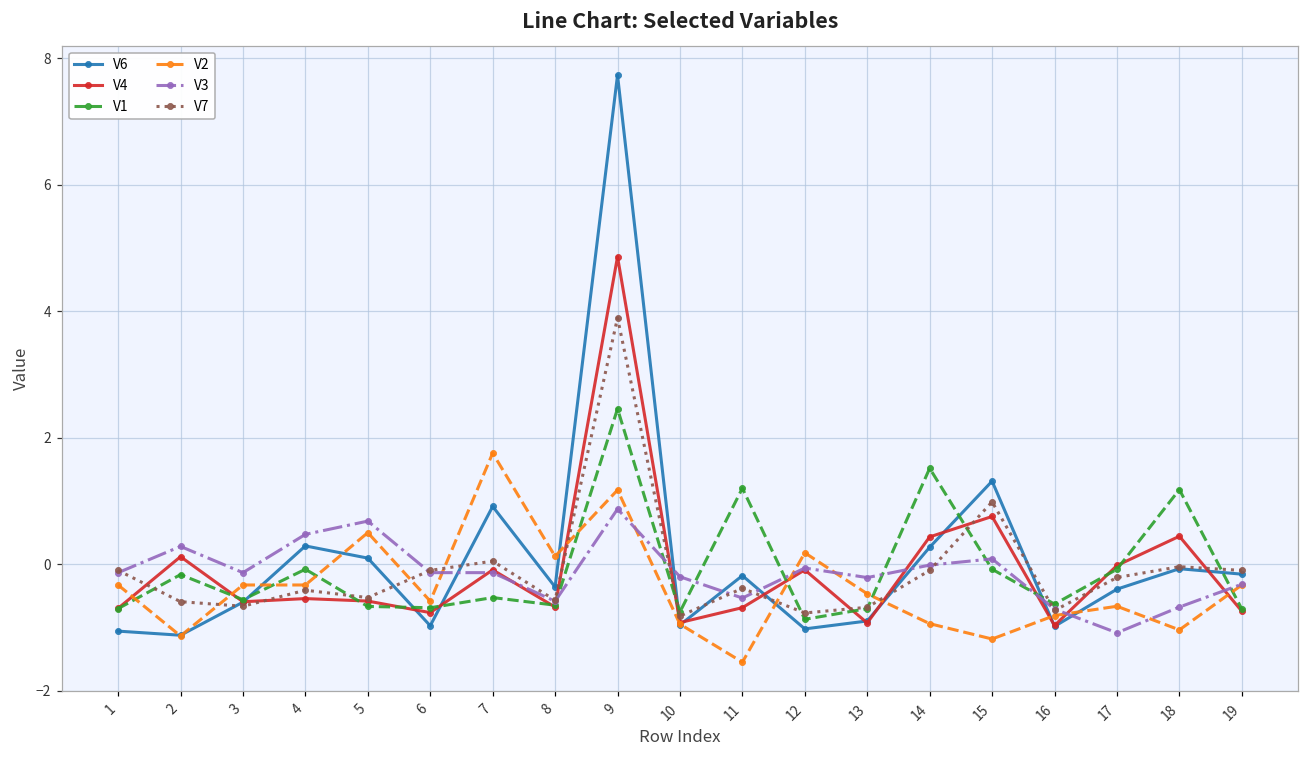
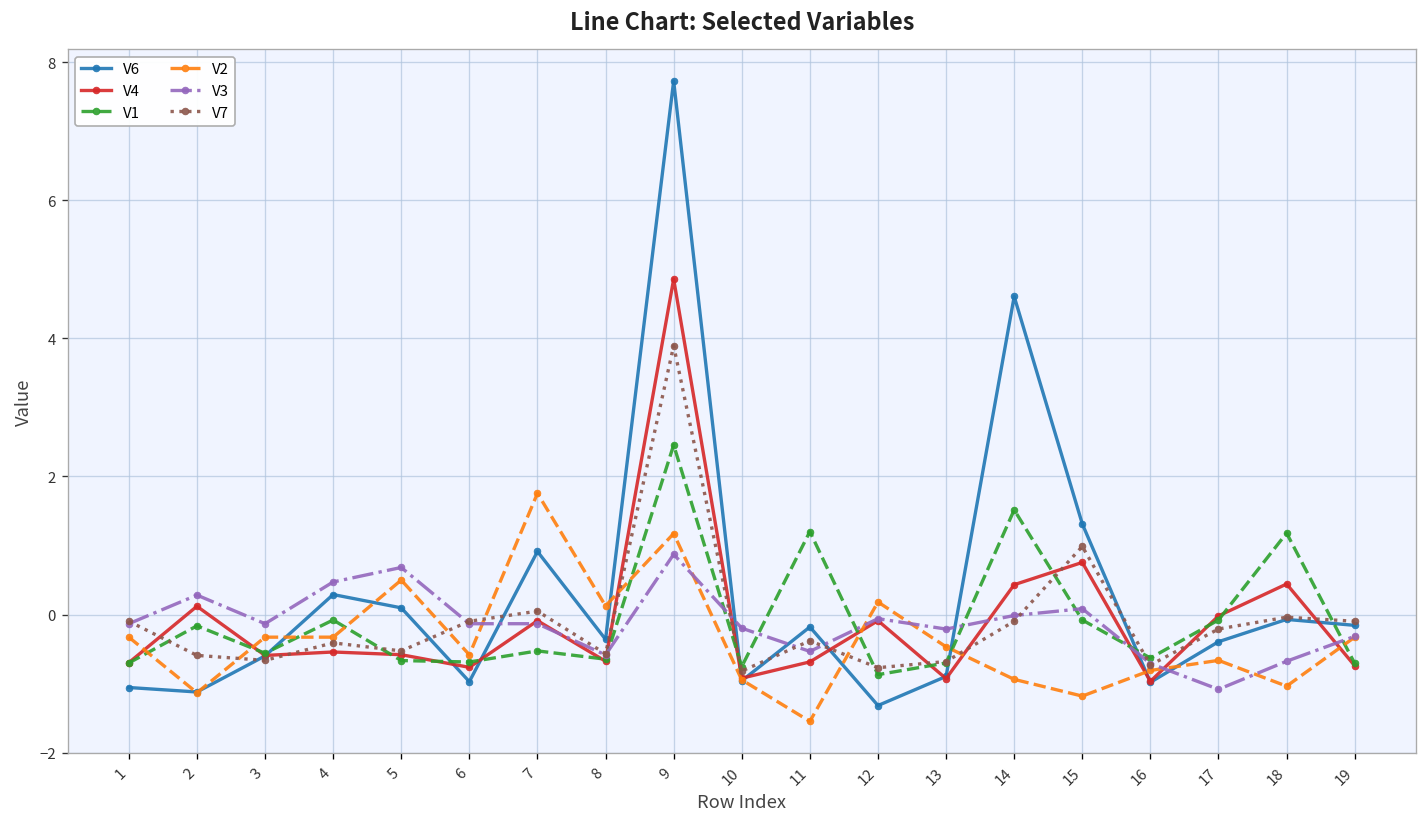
V6, 12: -1.0 -> -1.3
V6, 14: 0.3 -> 4.6
